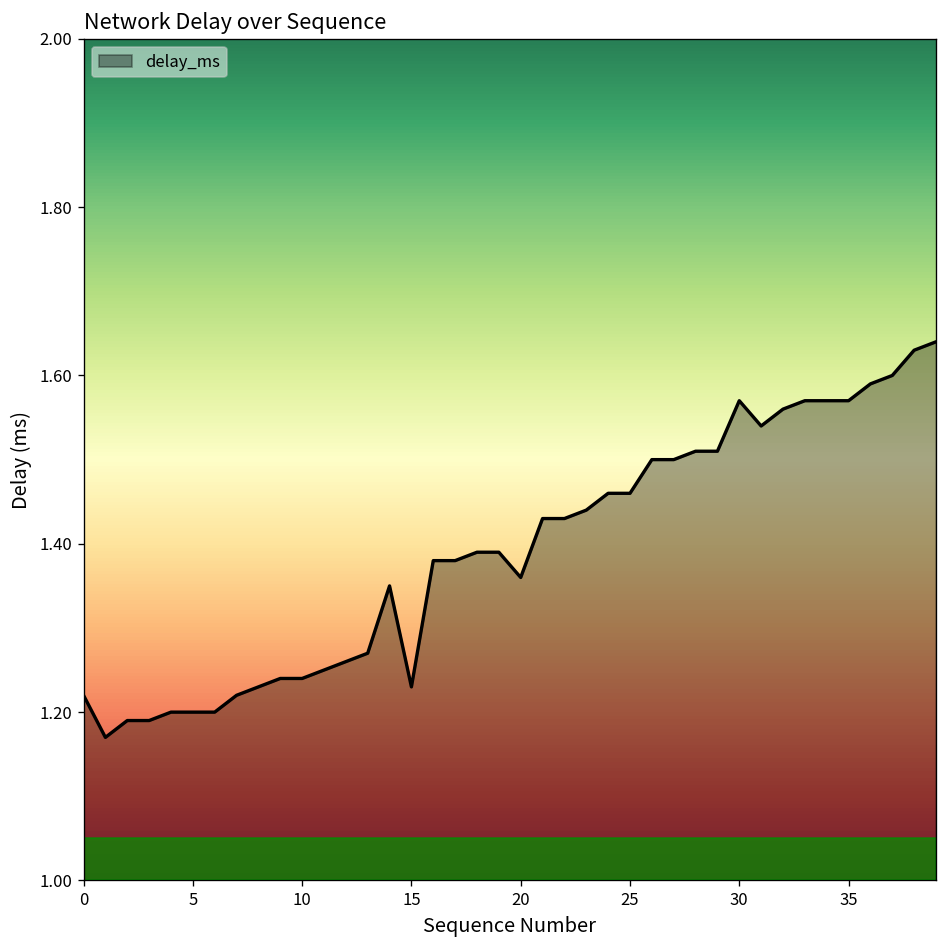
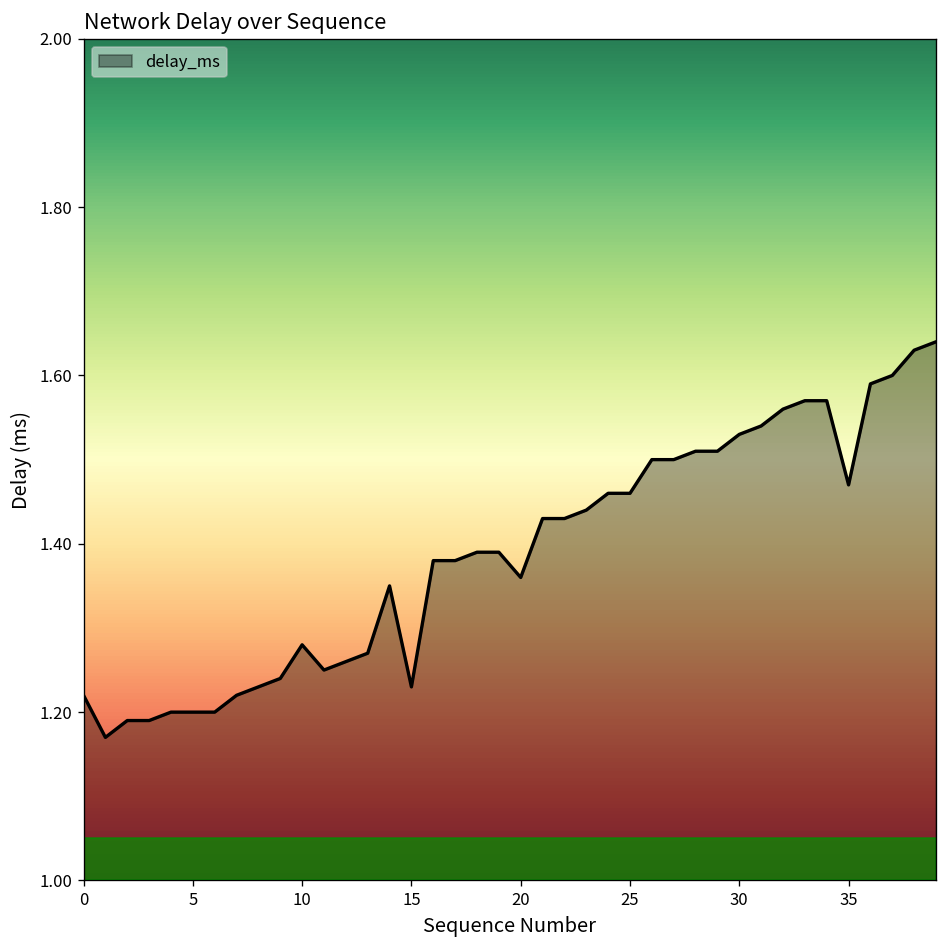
10: 1.24 -> 1.28
30: 1.57 -> 1.53
35: 1.57 -> 1.47
